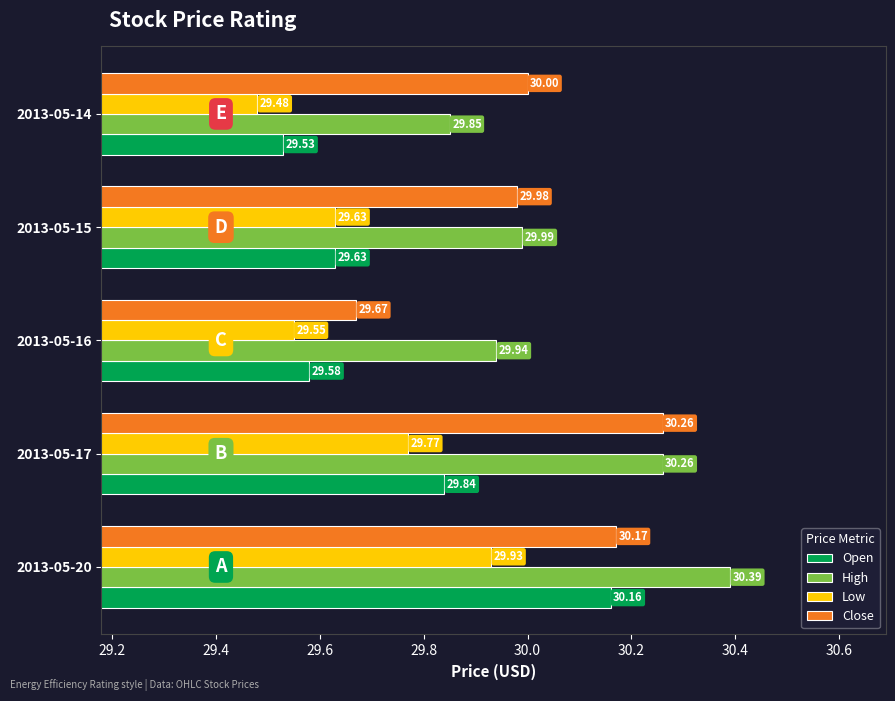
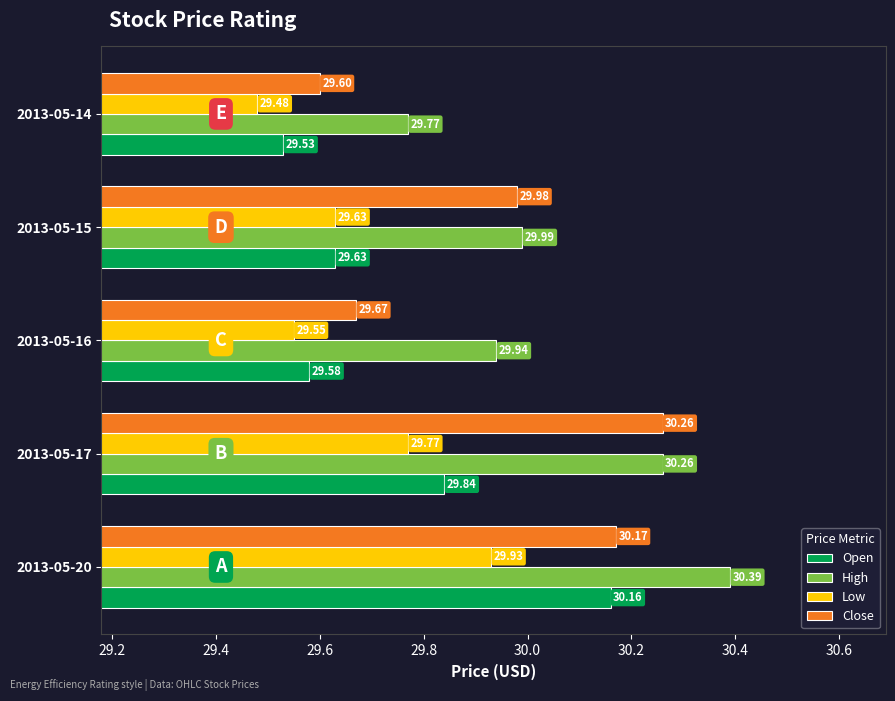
Close, 2013-05-14: 30.00 -> 29.60
High, 2013-05-14: 29.85 -> 29.77
